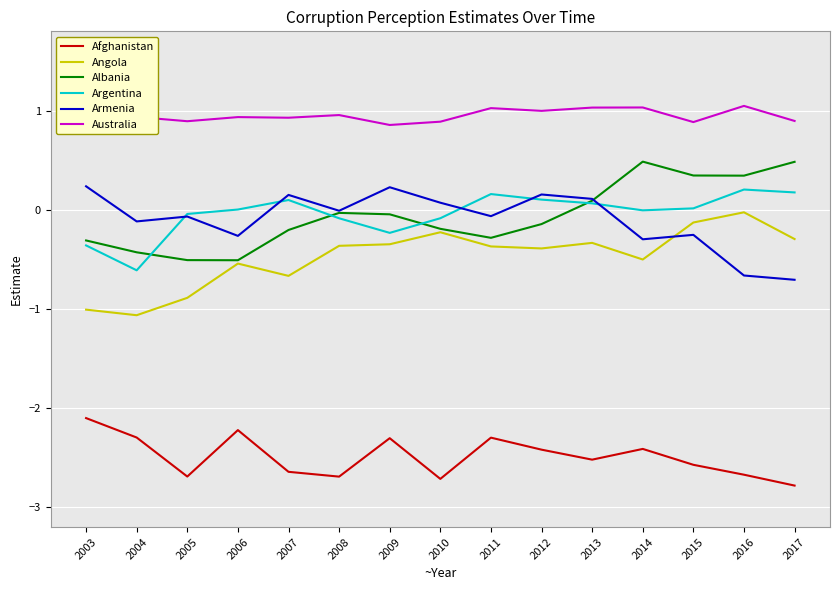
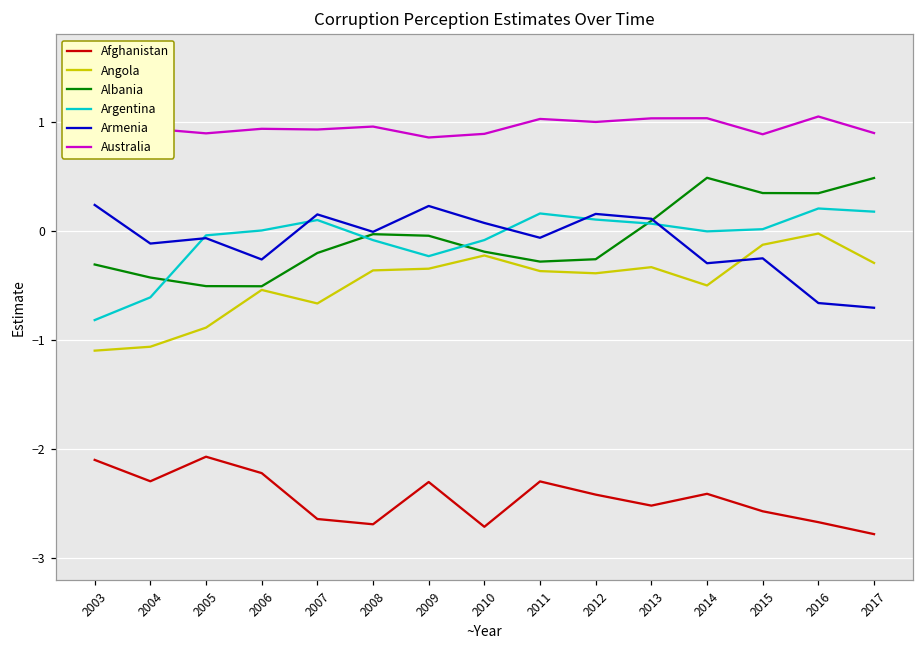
Angola, 2003: -1.0 -> -1.1
Argentina, 2003: -0.4 -> -0.8
Afghanistan, 2005: -2.7 -> -2.1
Albania, 2012: -0.1 -> -0.3
